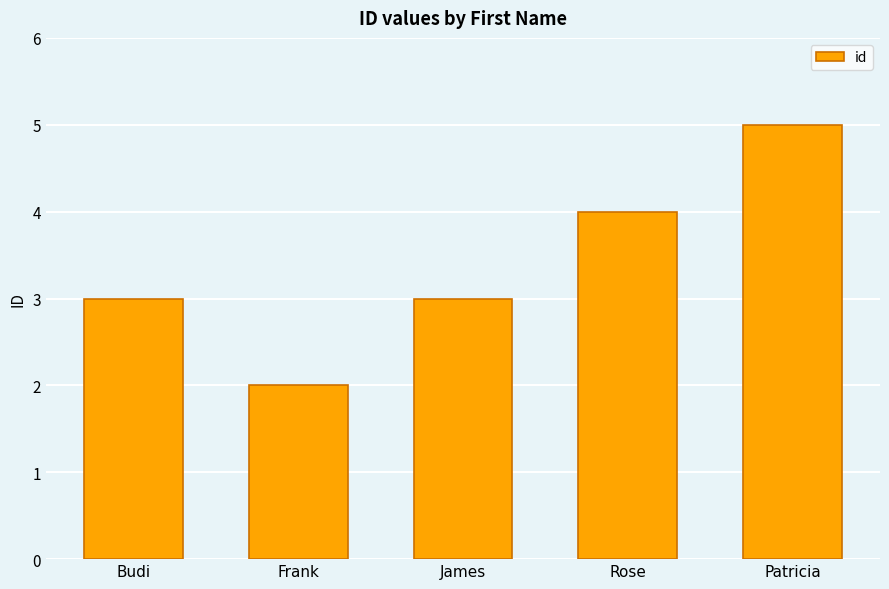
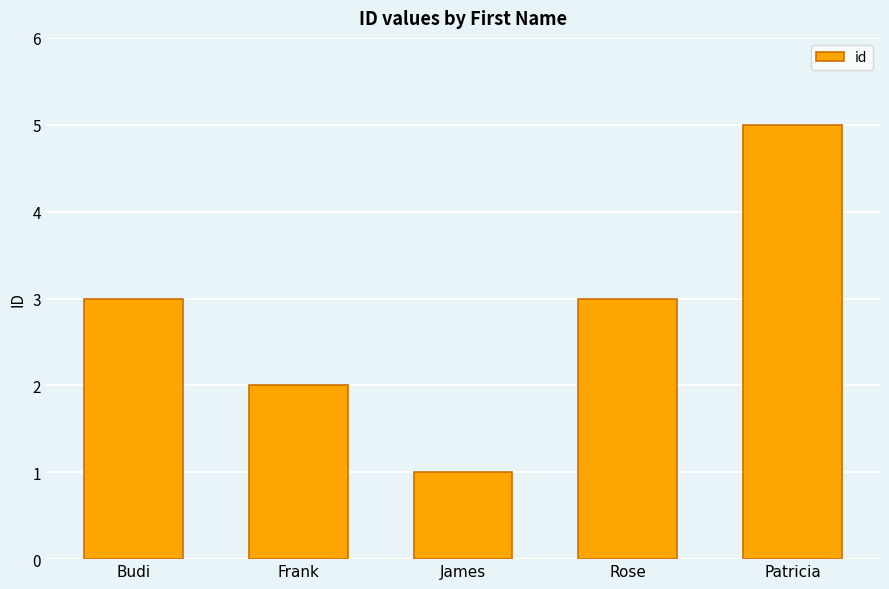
James: 3 -> 1
Rose: 4 -> 3
